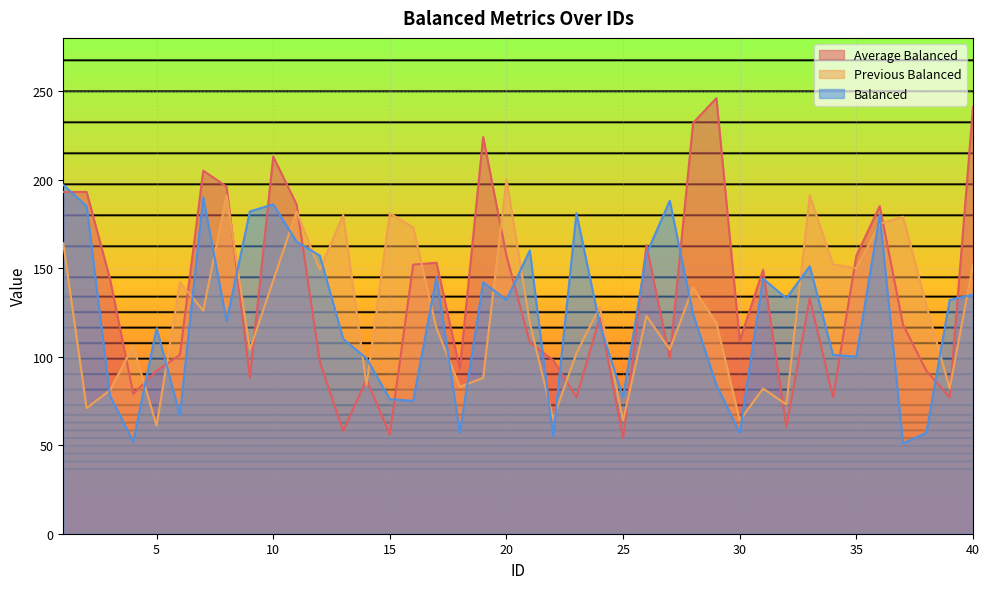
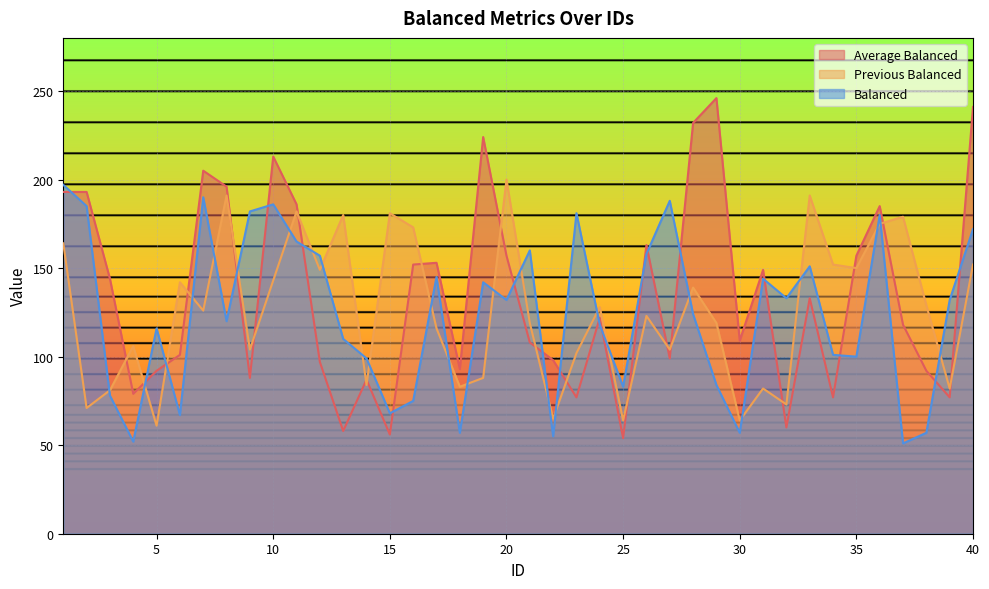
Balanced, 15: 76 -> 68
Balanced, 25: 77 -> 83
Balanced, 40: 135 -> 172
